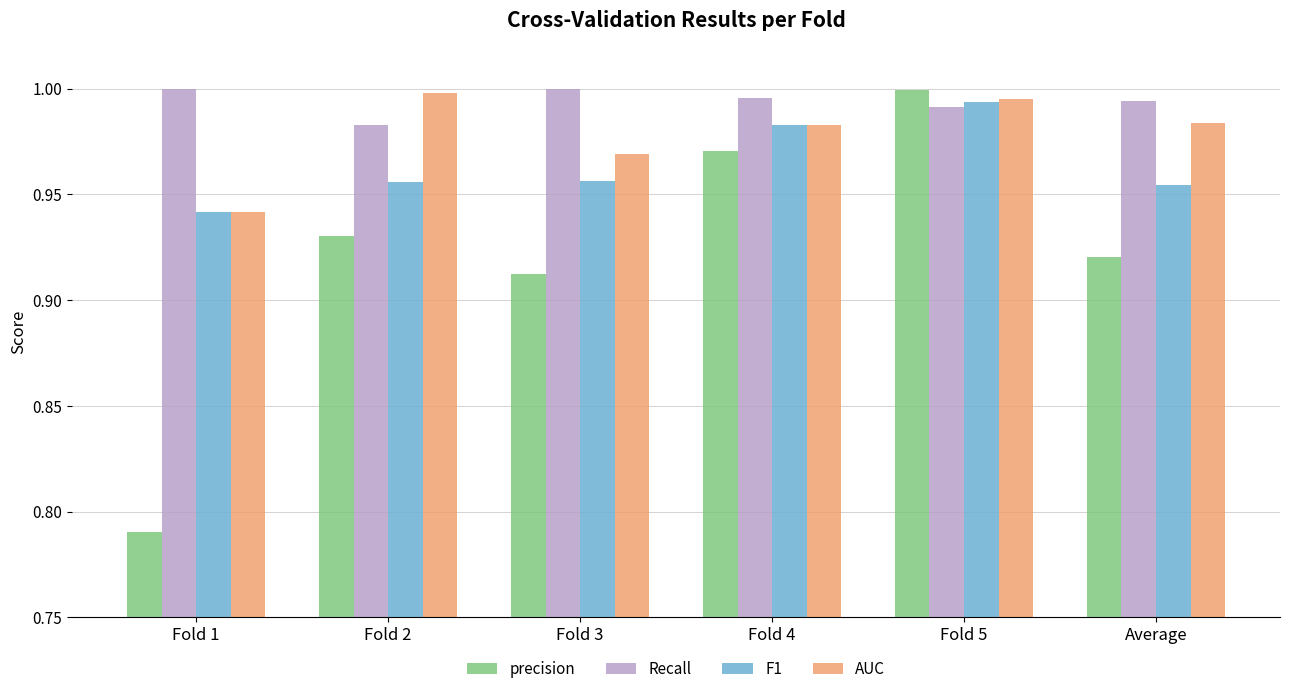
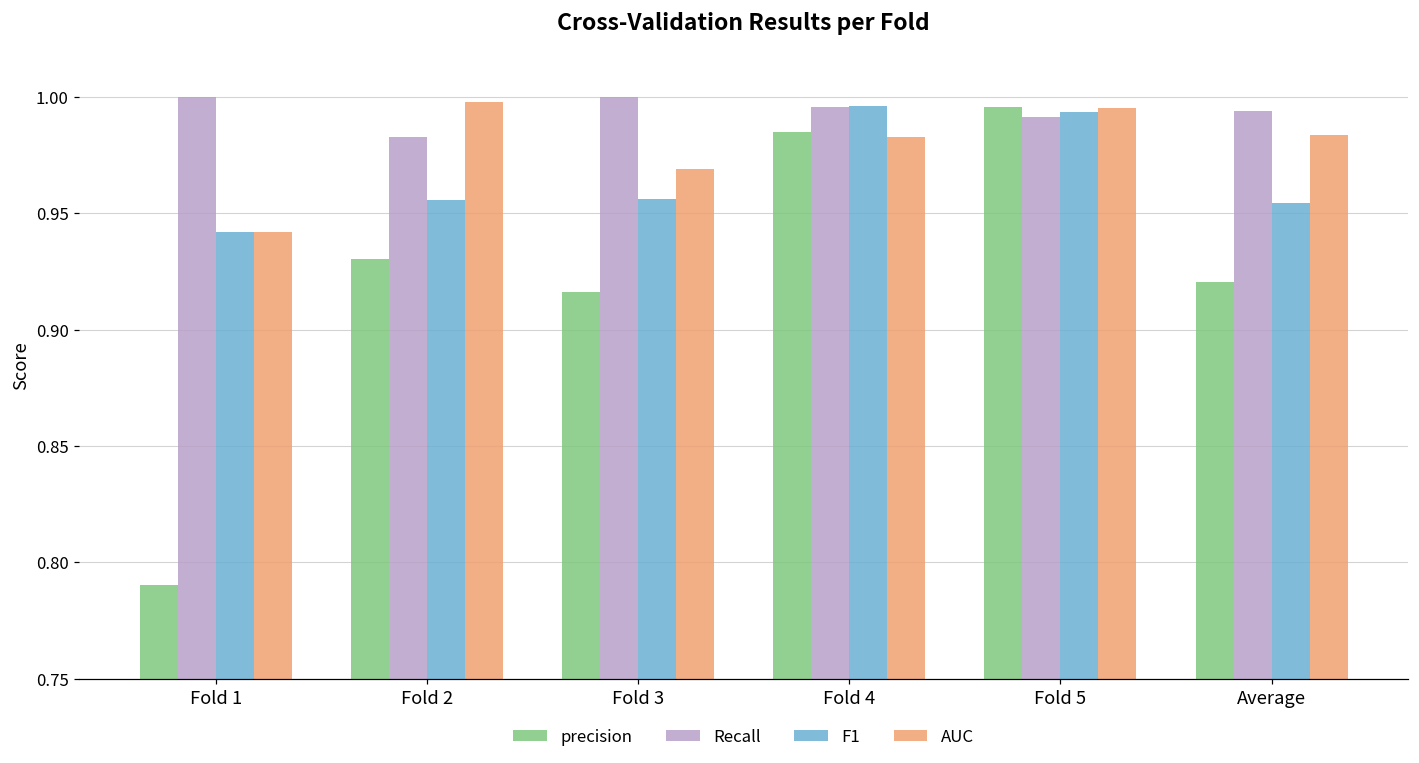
precision, Fold 3: 0.912 -> 0.916
precision, Fold 4: 0.970 -> 0.985
F1, Fold 4: 0.983 -> 0.996
precision, Fold 5: 1.000 -> 0.996
